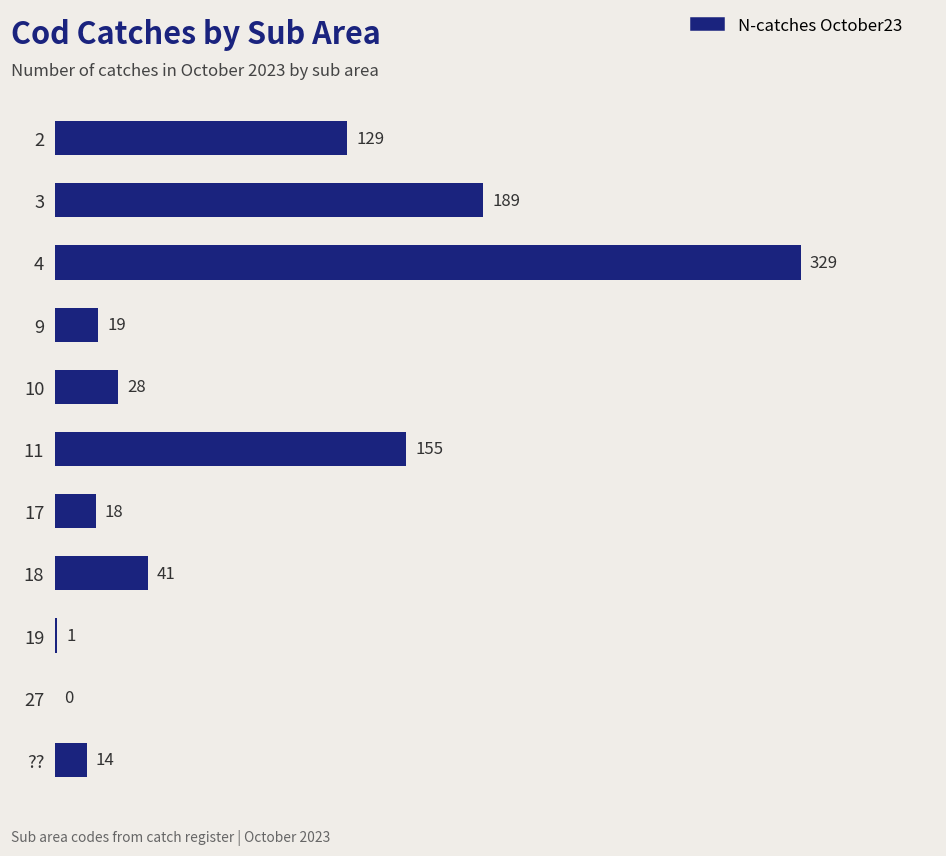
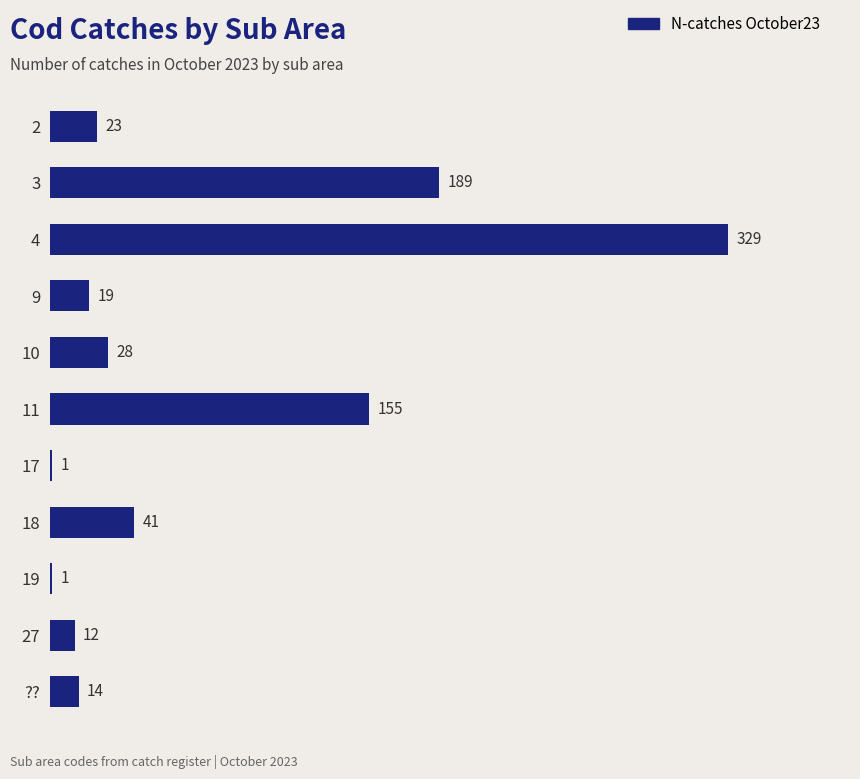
2: 129 -> 23
17: 18 -> 1
27: 0 -> 12
